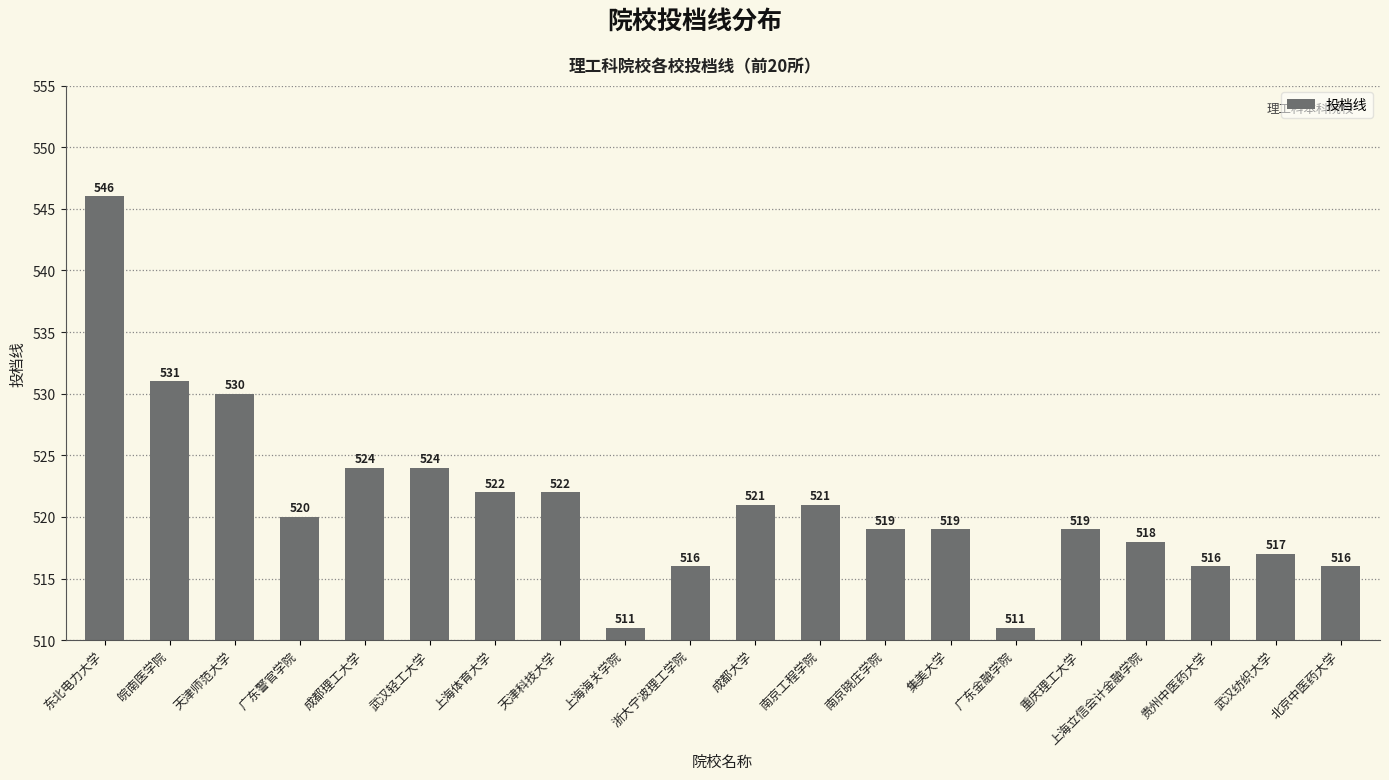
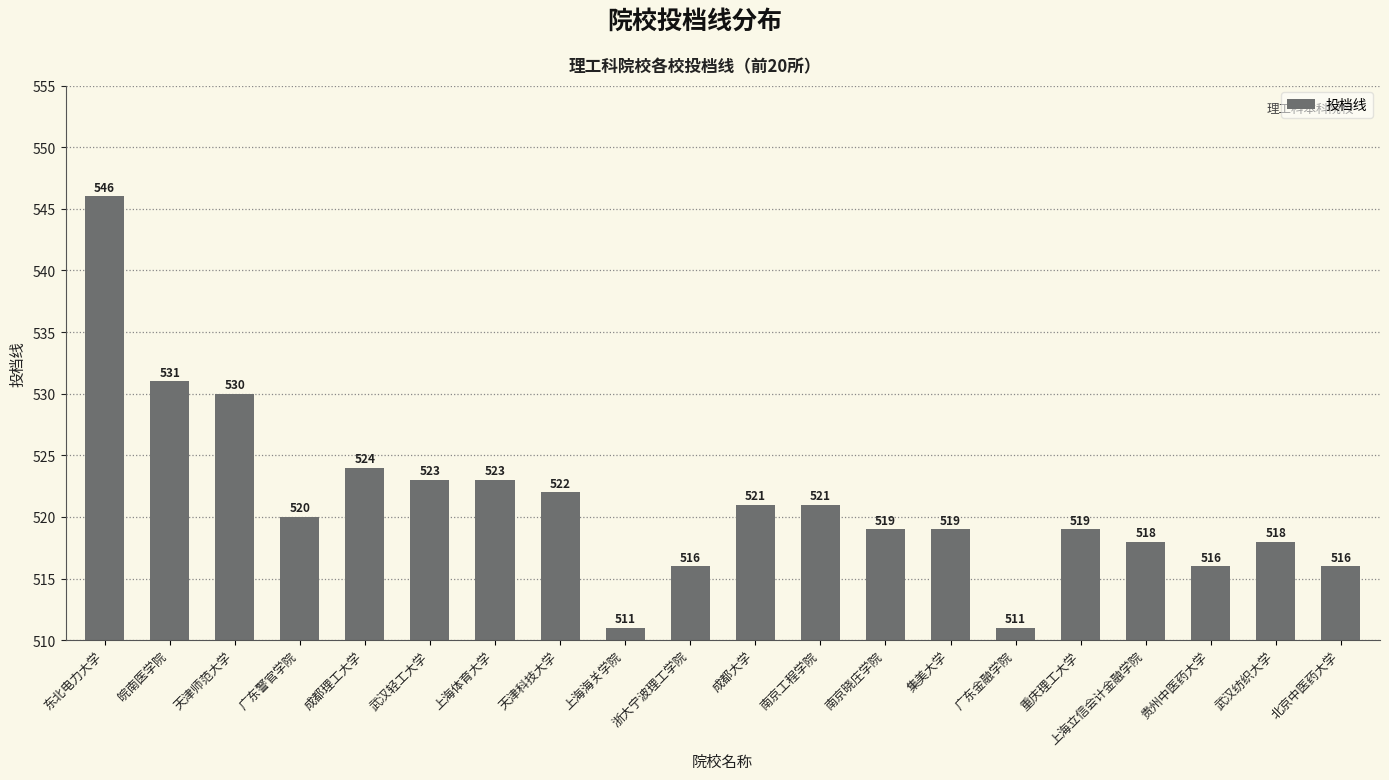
武汉轻工大学: 524 -> 523
上海体育大学: 522 -> 523
武汉纺织大学: 517 -> 518
